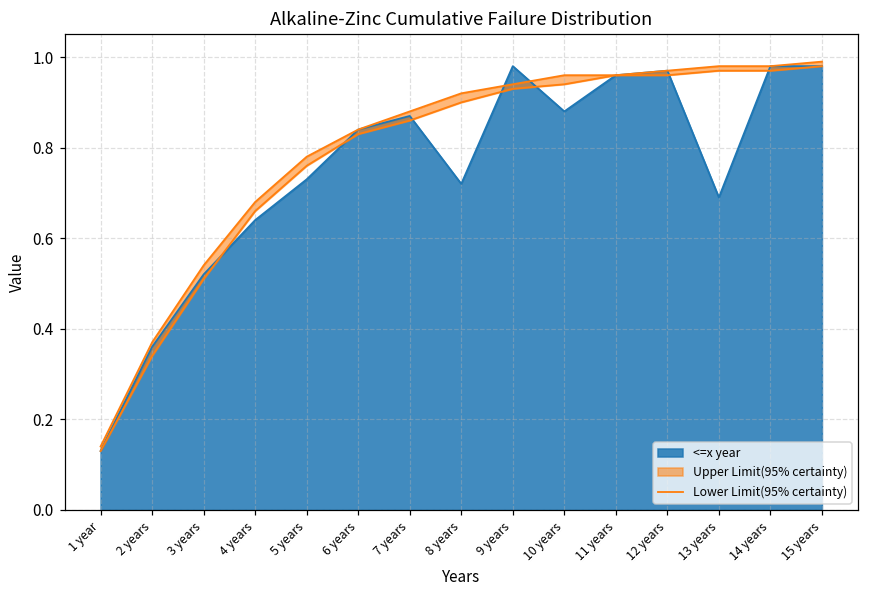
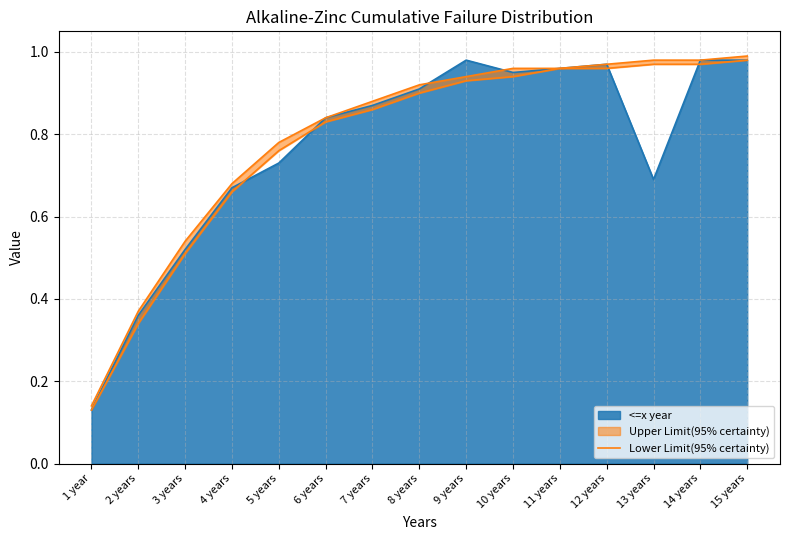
<=x year, 4 years: 0.64 -> 0.67
<=x year, 8 years: 0.72 -> 0.91
<=x year, 10 years: 0.88 -> 0.95
